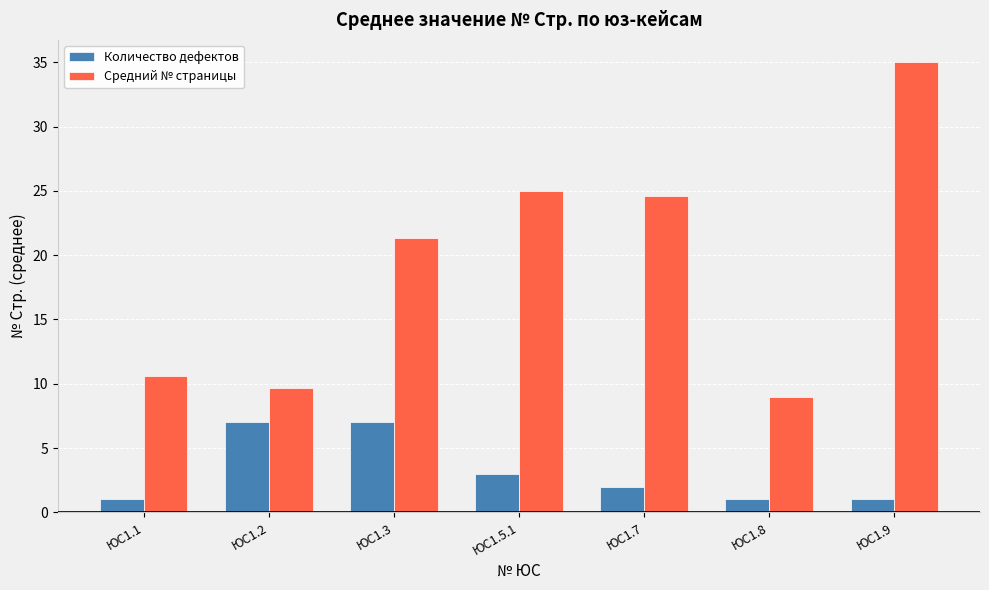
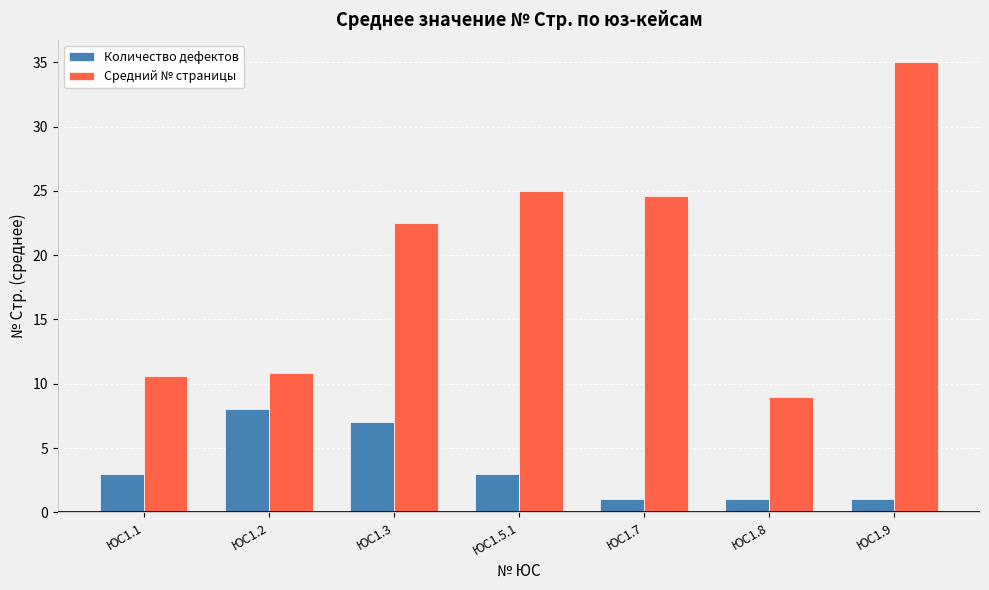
Количество дефектов, ЮС1.1: 1 -> 3
Количество дефектов, ЮС1.2: 7 -> 8
Средний № страницы, ЮС1.2: 9.7 -> 10.9
Средний № страницы, ЮС1.3: 21.3 -> 22.5
Количество дефектов, ЮС1.7: 2 -> 1
